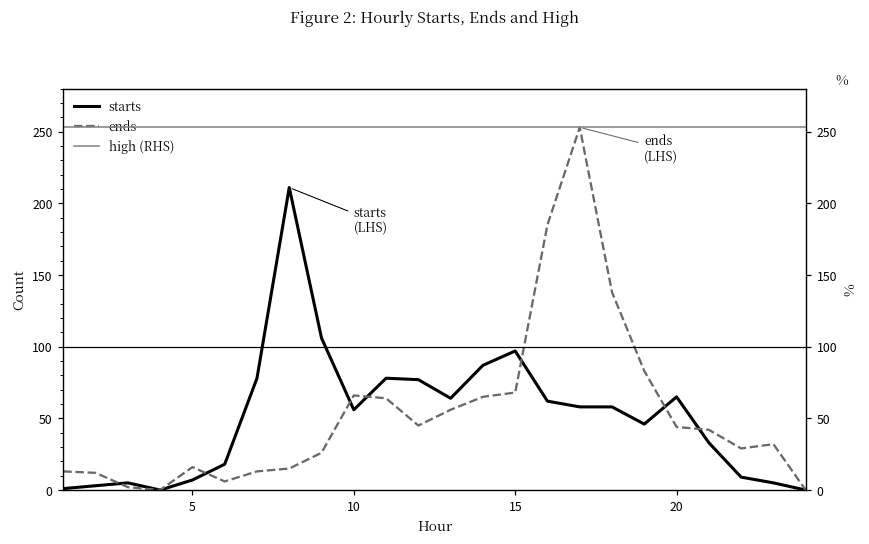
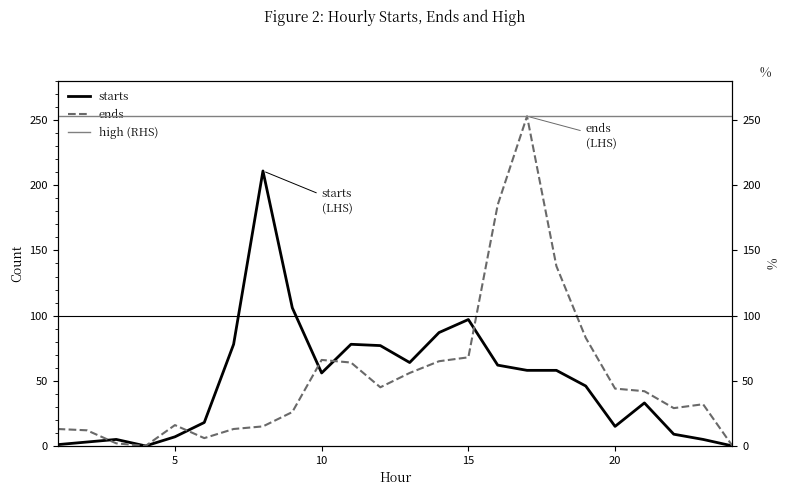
starts, 20: 65 -> 15
